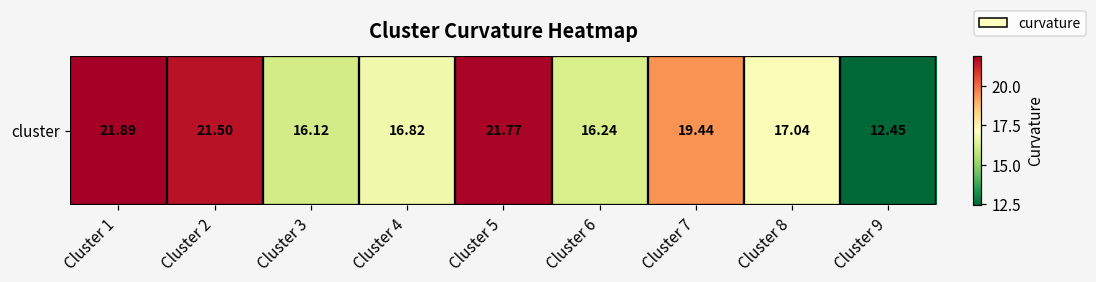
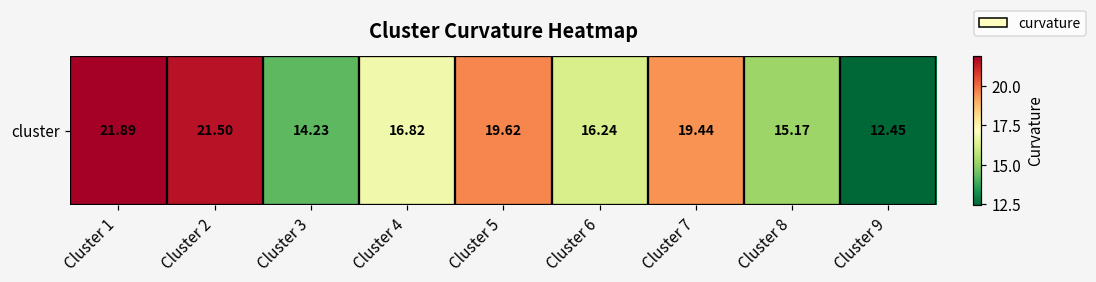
cluster, Cluster 3: 16.12 -> 14.23
cluster, Cluster 5: 21.77 -> 19.62
cluster, Cluster 8: 17.04 -> 15.17
